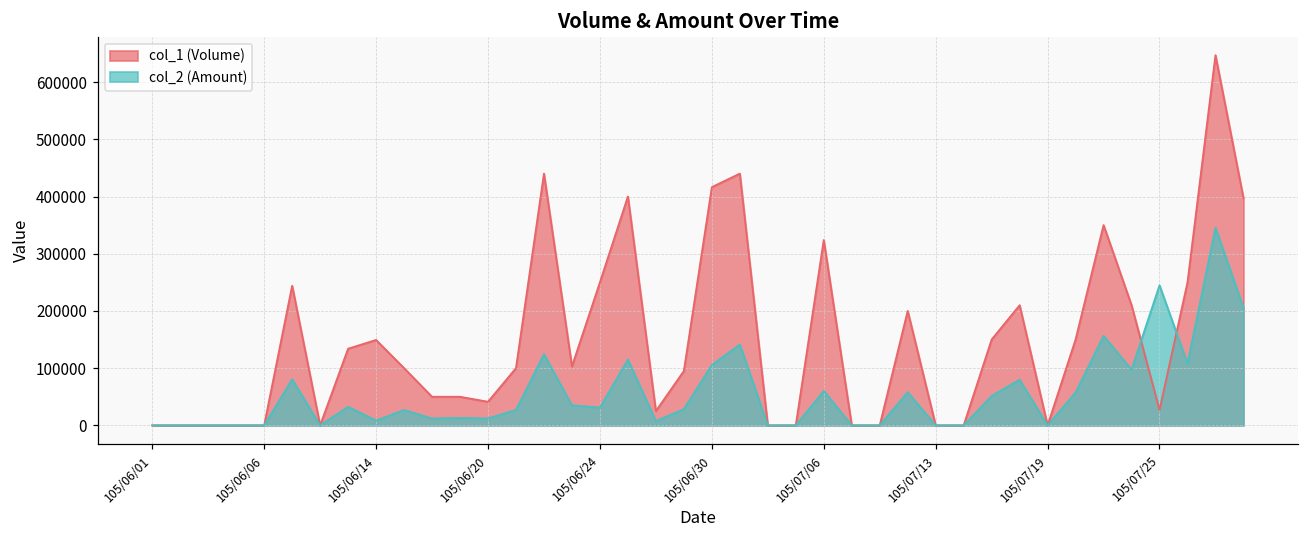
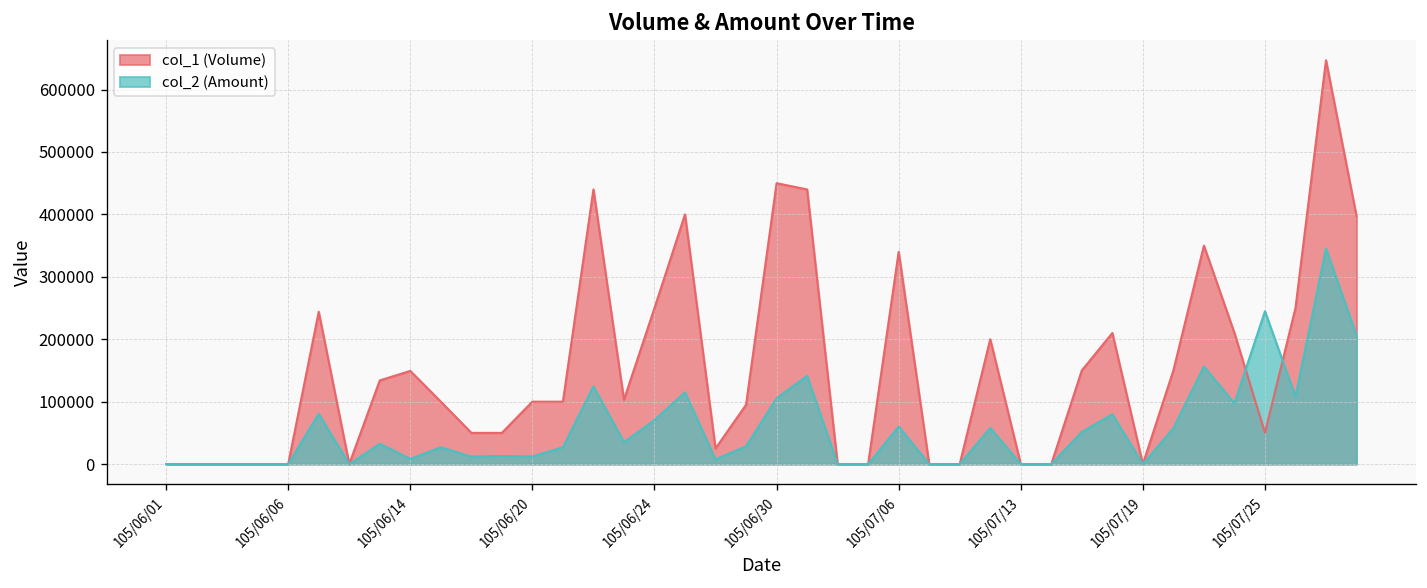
col_1 (Volume), 105/06/20: 40000 -> 100000
col_2 (Amount), 105/06/24: 30000 -> 70000
col_1 (Volume), 105/06/30: 420000 -> 450000
col_1 (Volume), 105/07/06: 320000 -> 340000
col_1 (Volume), 105/07/25: 30000 -> 50000
